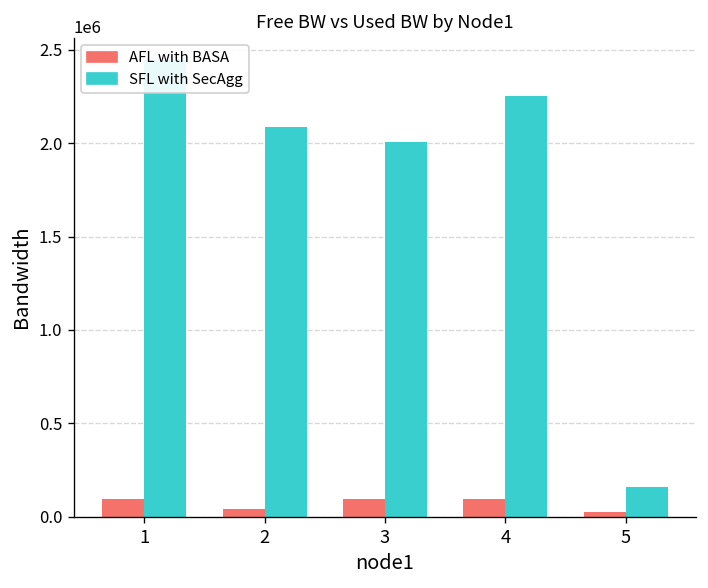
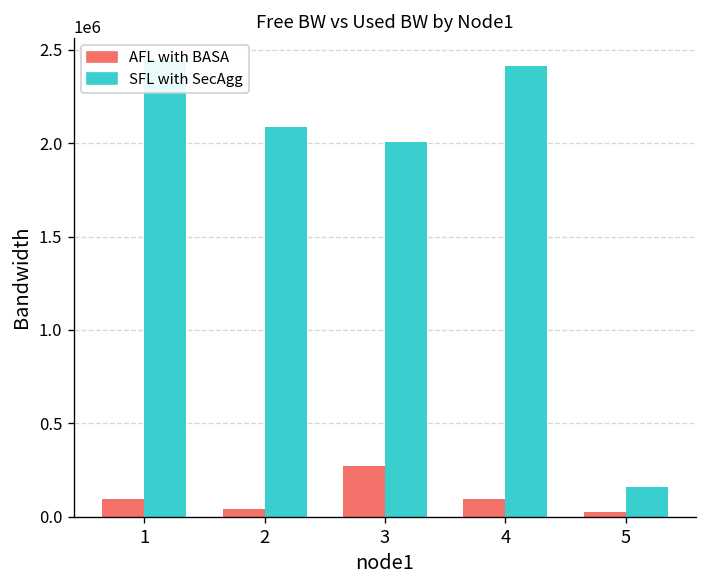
AFL with BASA, 3: 100000 -> 270000
SFL with SecAgg, 4: 2250000 -> 2410000
